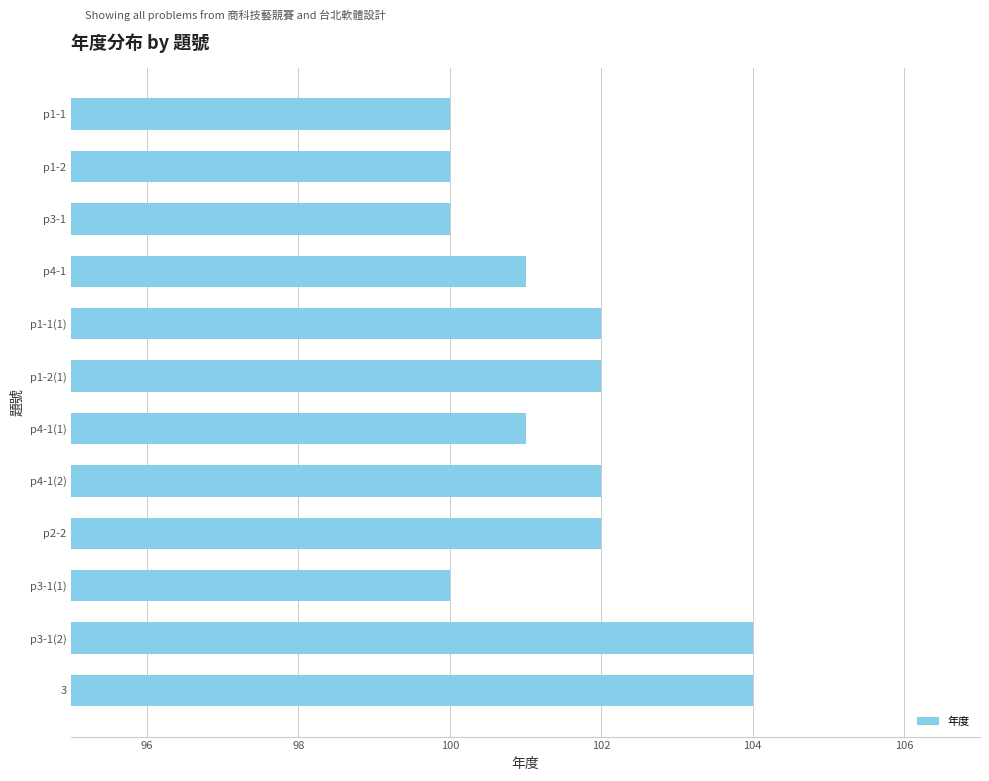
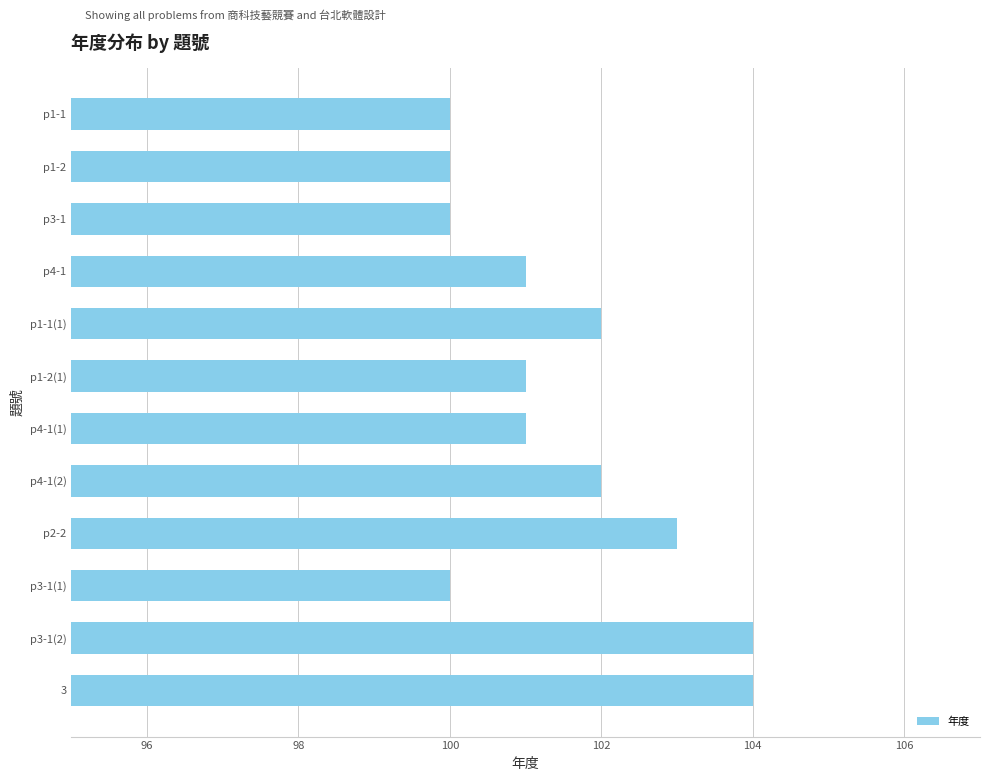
p1-2(1): 102 -> 101
p2-2: 102 -> 103
